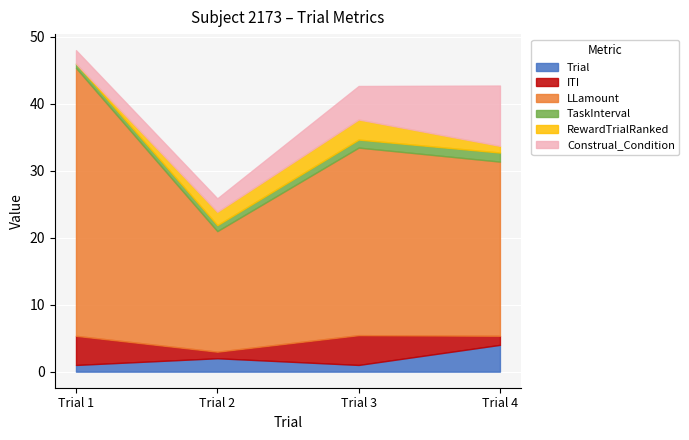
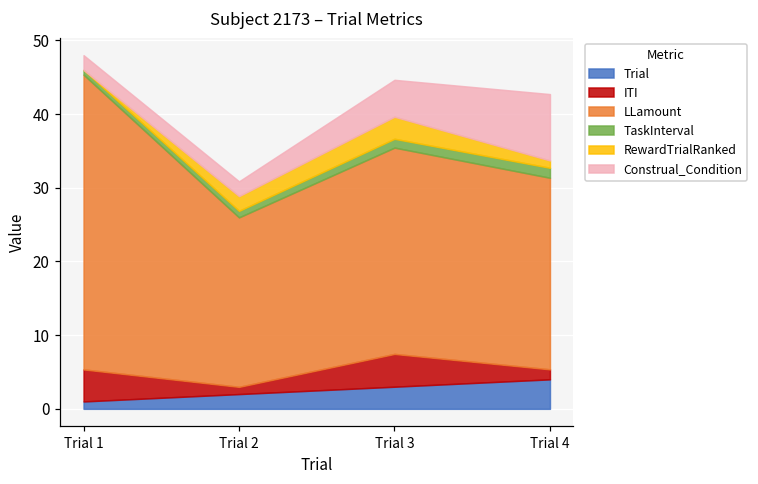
LLamount, Trial 2: 18 -> 23
Trial, Trial 3: 1 -> 3
